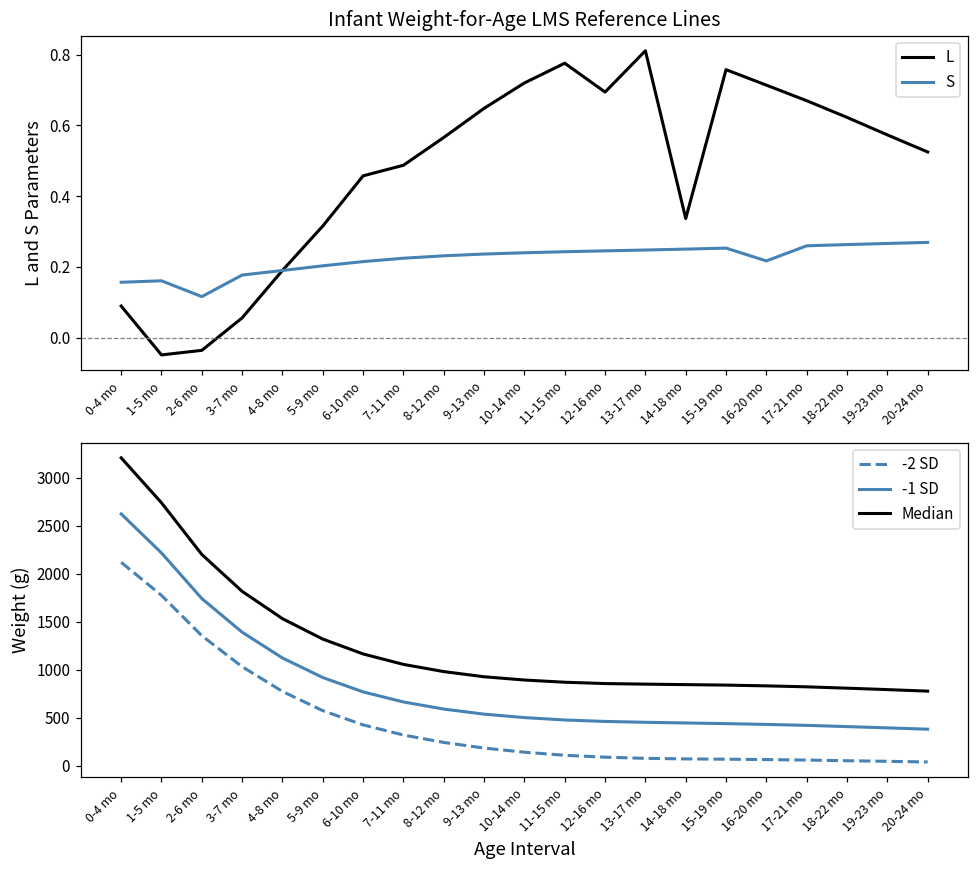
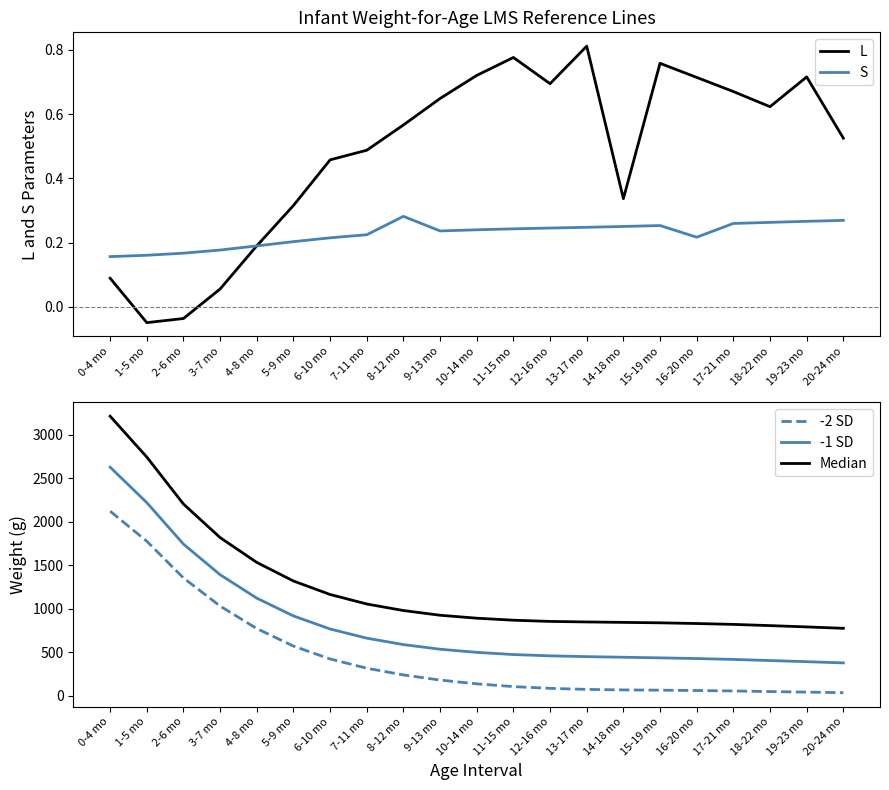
Infant Weight-for-Age LMS Reference Lines, S, 2-6 mo: 0.12 -> 0.17
Infant Weight-for-Age LMS Reference Lines, S, 8-12 mo: 0.23 -> 0.28
Infant Weight-for-Age LMS Reference Lines, L, 19-23 mo: 0.57 -> 0.72
